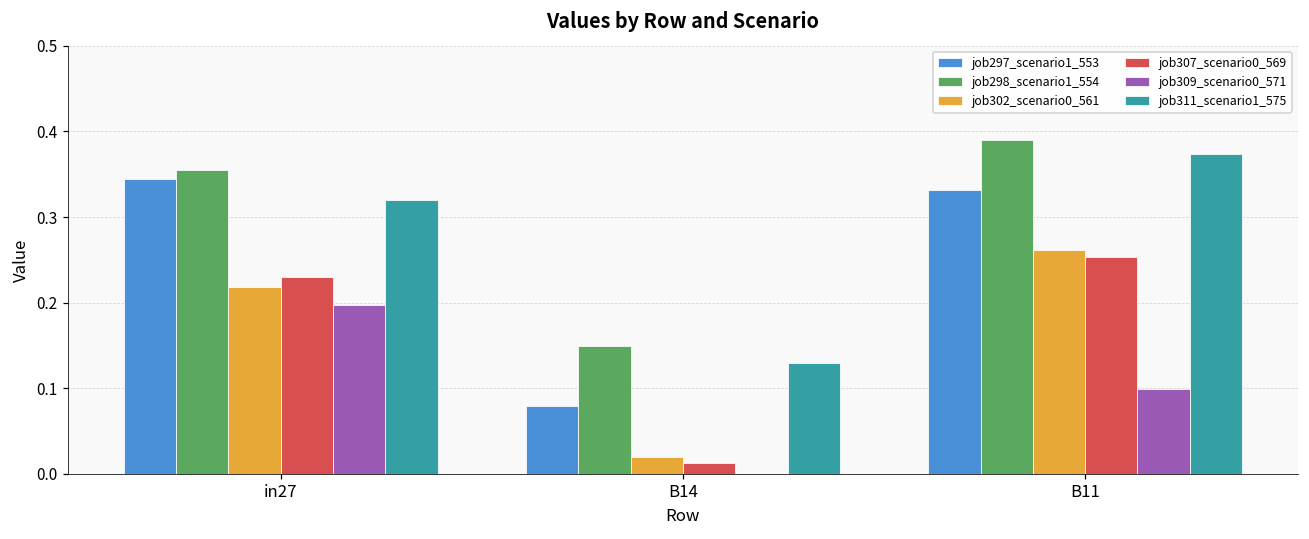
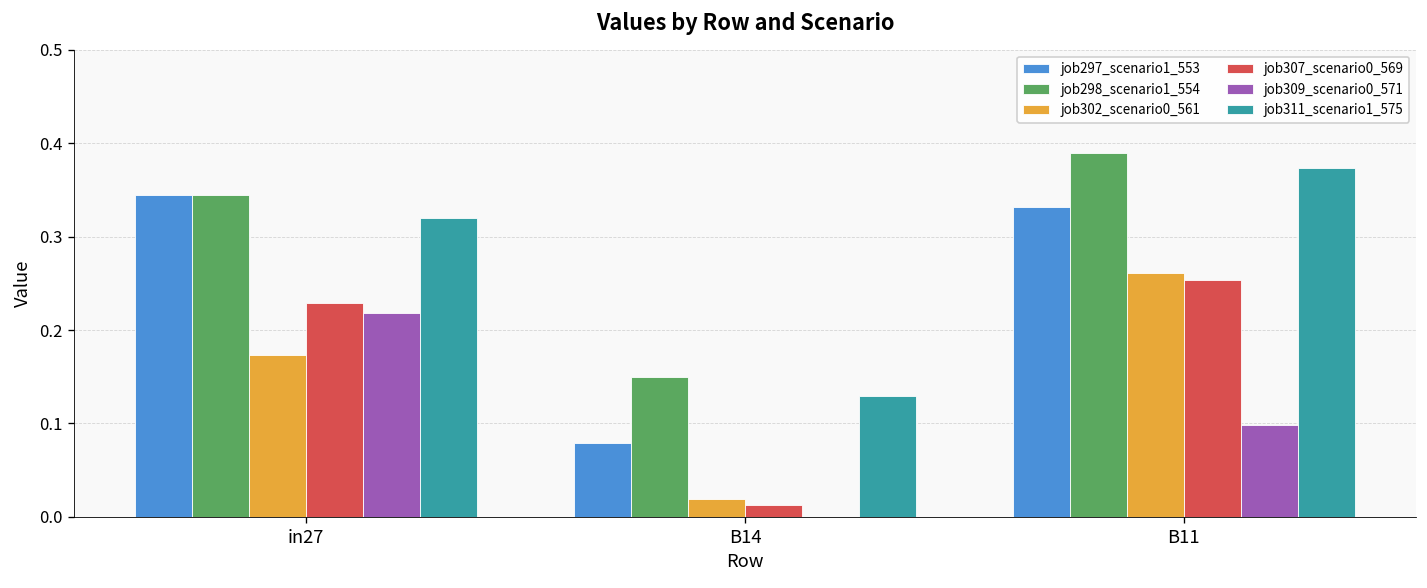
job298_scenario1_554, in27: 0.35 -> 0.34
job302_scenario0_561, in27: 0.22 -> 0.17
job309_scenario0_571, in27: 0.20 -> 0.22
